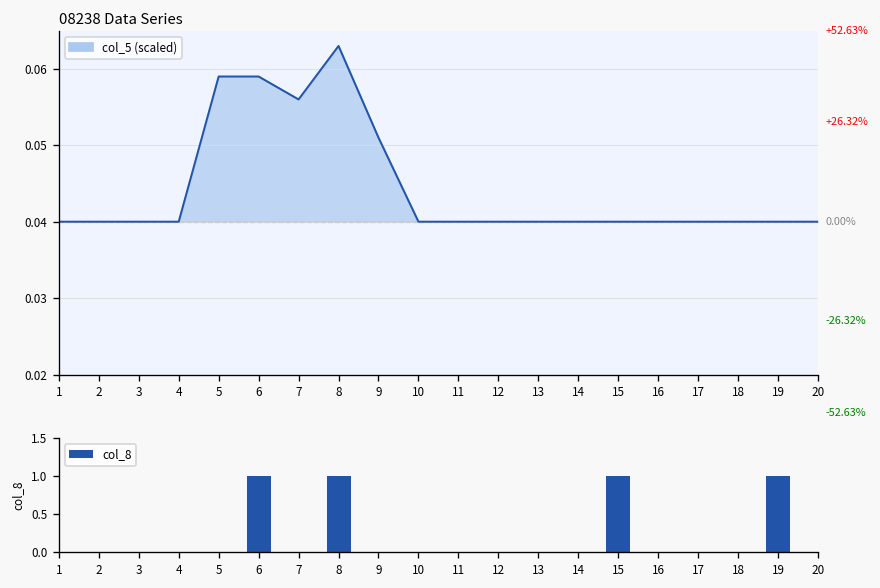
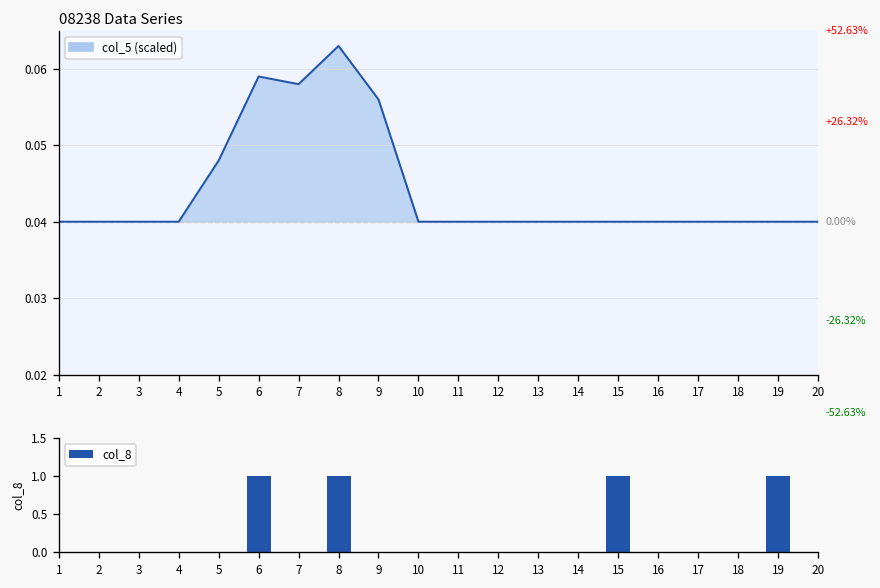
08238 Data Series, 5: 0.059 -> 0.048
08238 Data Series, 7: 0.056 -> 0.058
08238 Data Series, 9: 0.051 -> 0.056
